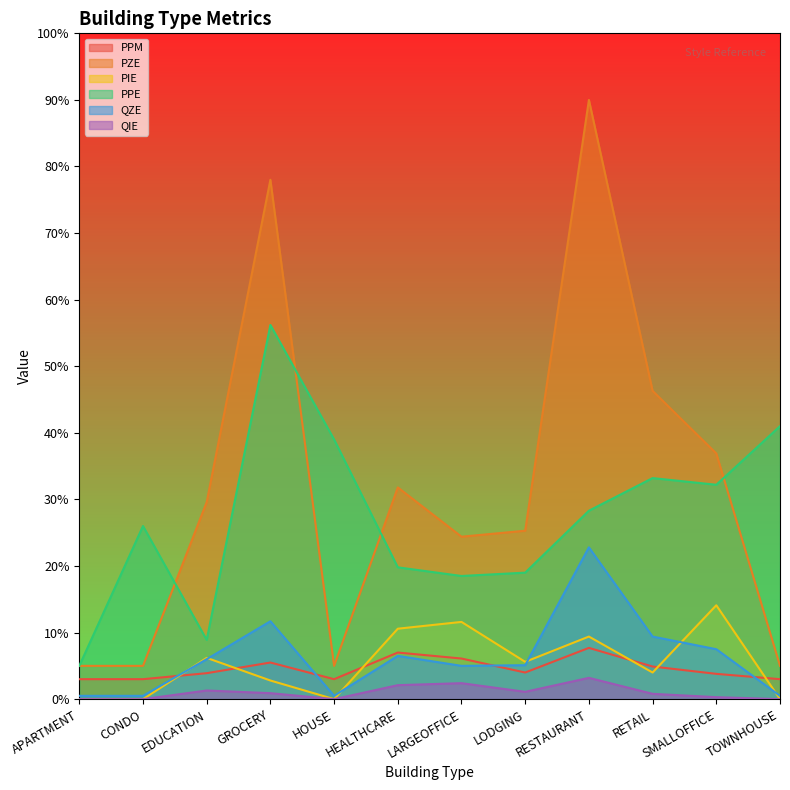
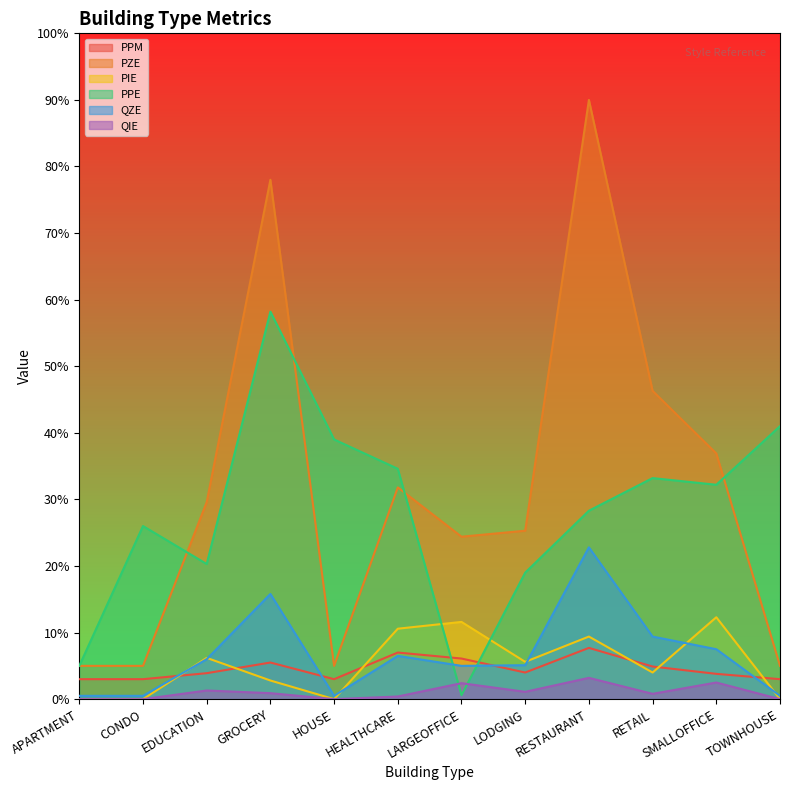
PPE, EDUCATION: 9% -> 20%
PPE, GROCERY: 56% -> 58%
QZE, GROCERY: 12% -> 16%
PPE, HEALTHCARE: 20% -> 35%
QIE, HEALTHCARE: 2% -> 0%
PPE, LARGEOFFICE: 19% -> 1%
PIE, SMALLOFFICE: 14% -> 12%
QIE, SMALLOFFICE: 0% -> 3%
